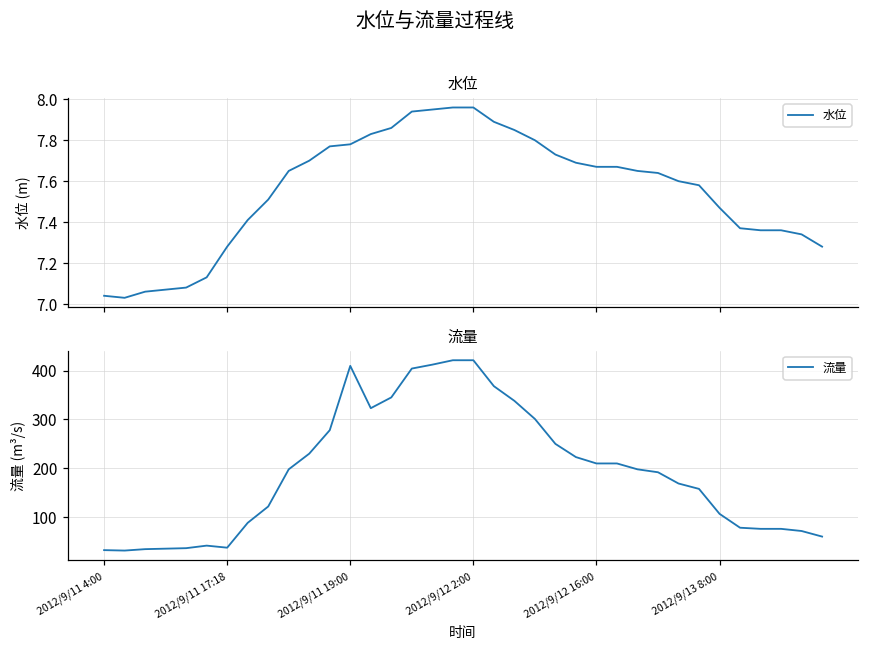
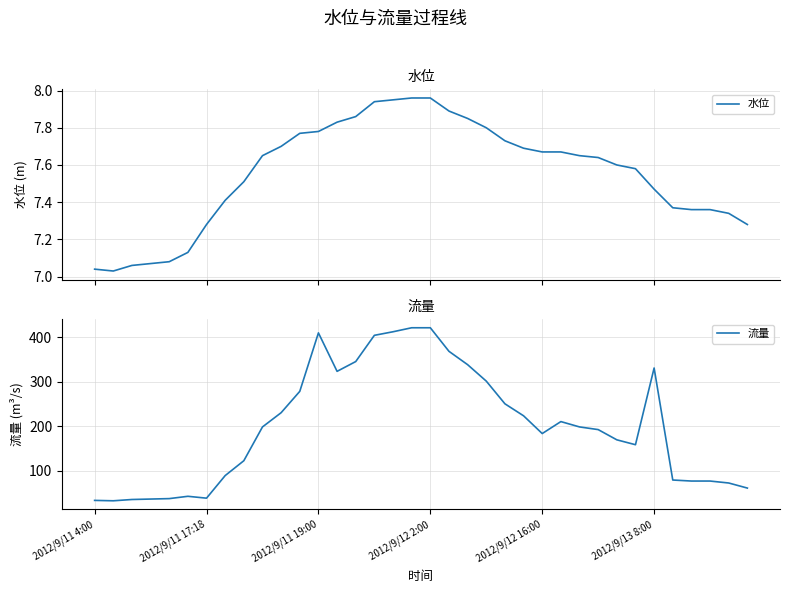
流量, 2012/9/12 16:00: 210 -> 180
流量, 2012/9/13 8:00: 110 -> 330
